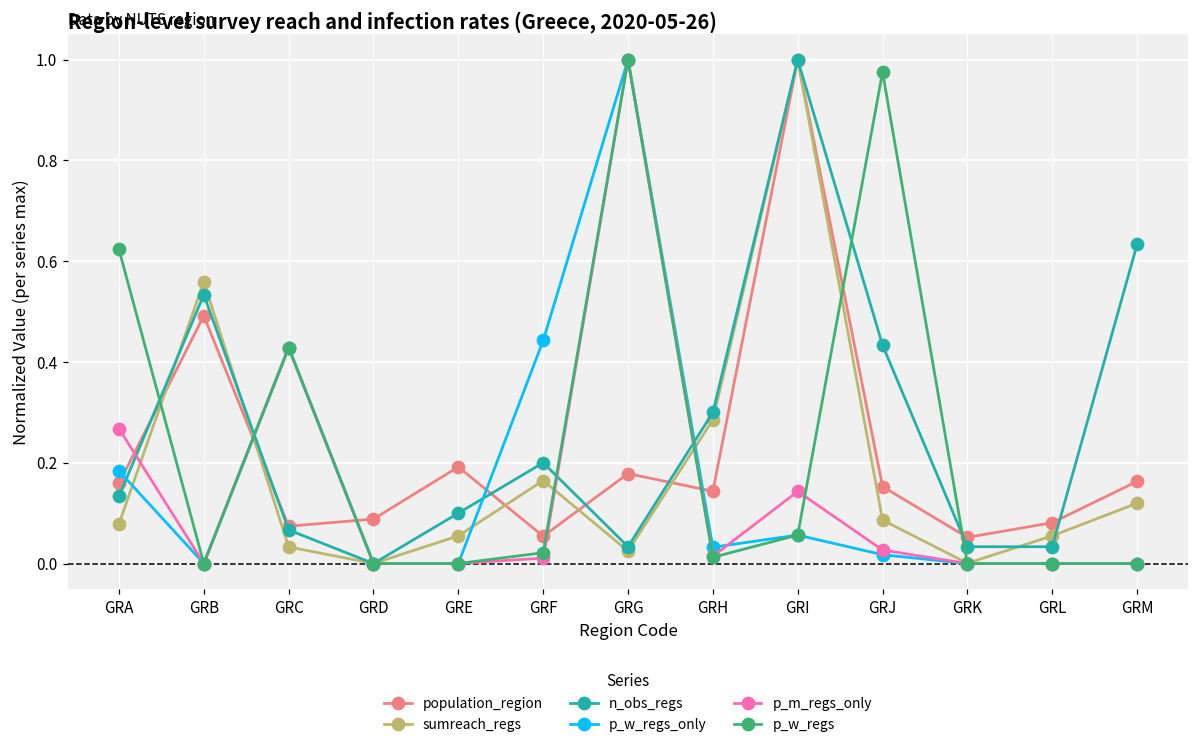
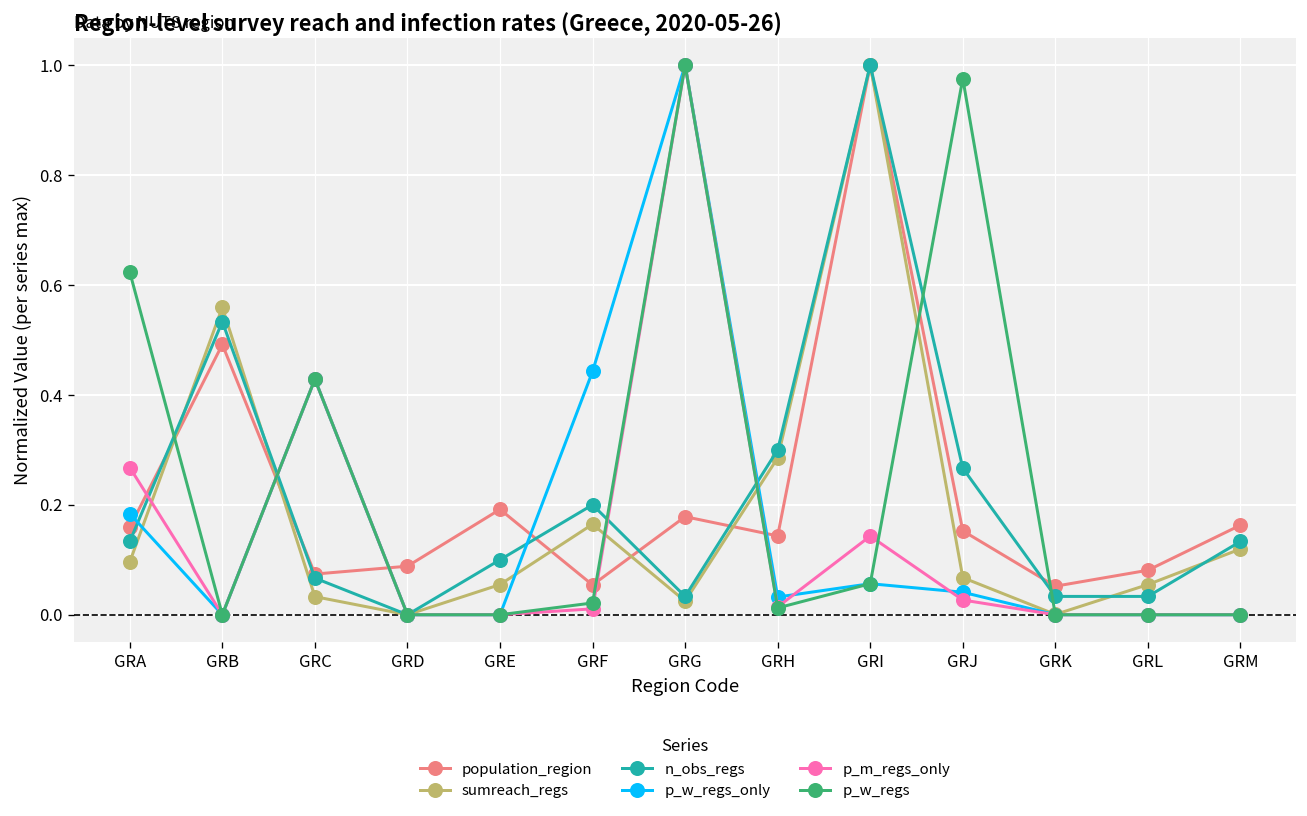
sumreach_regs, GRA: 0.08 -> 0.10
sumreach_regs, GRJ: 0.09 -> 0.07
n_obs_regs, GRJ: 0.43 -> 0.27
p_w_regs_only, GRJ: 0.02 -> 0.04
n_obs_regs, GRM: 0.63 -> 0.13
